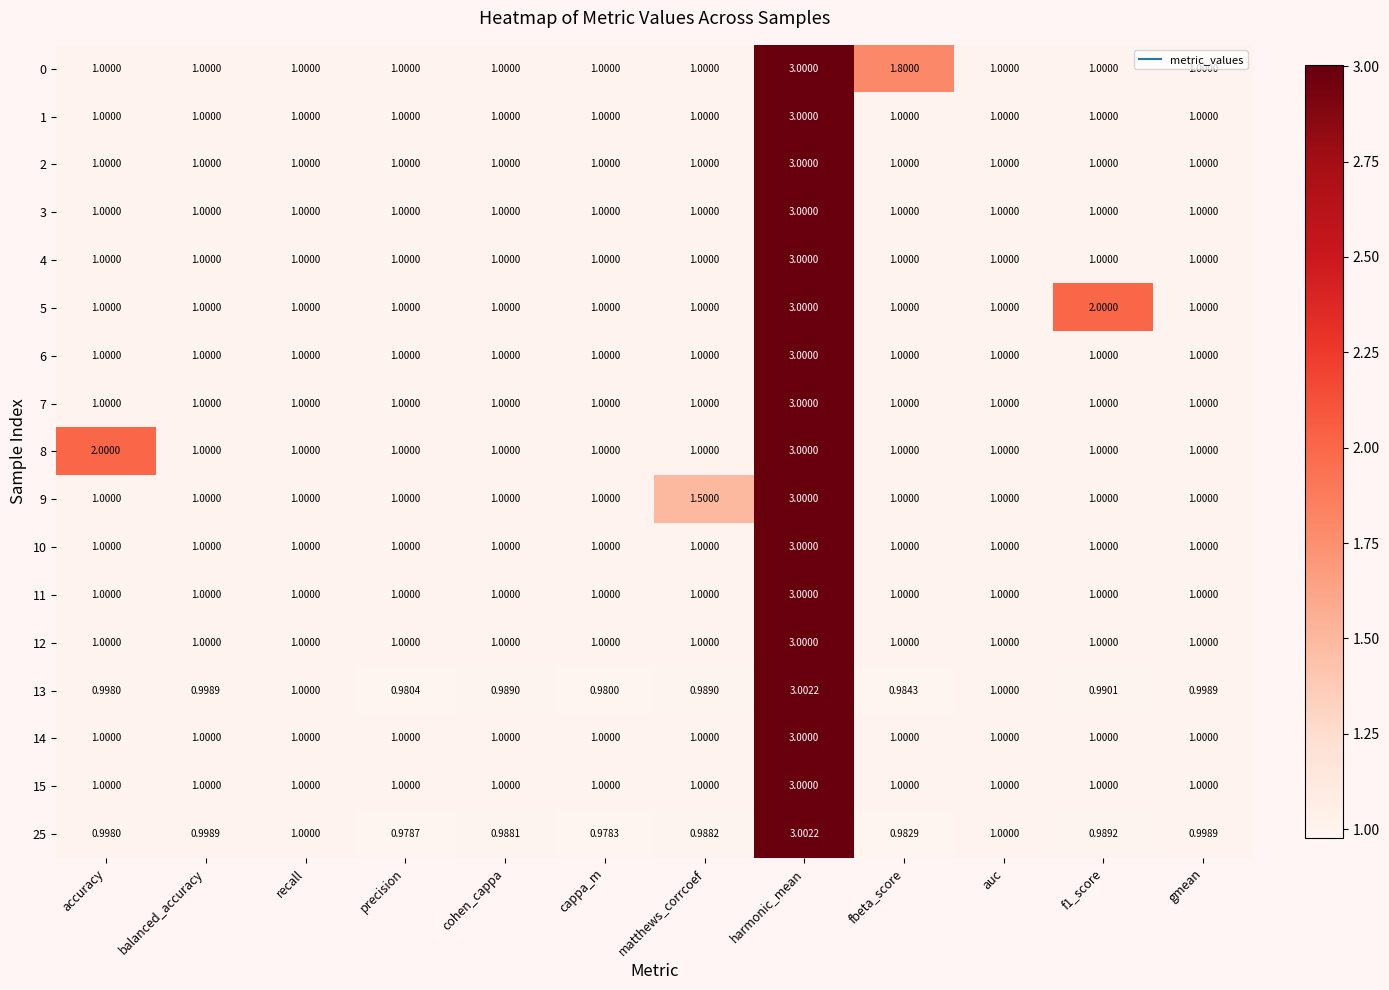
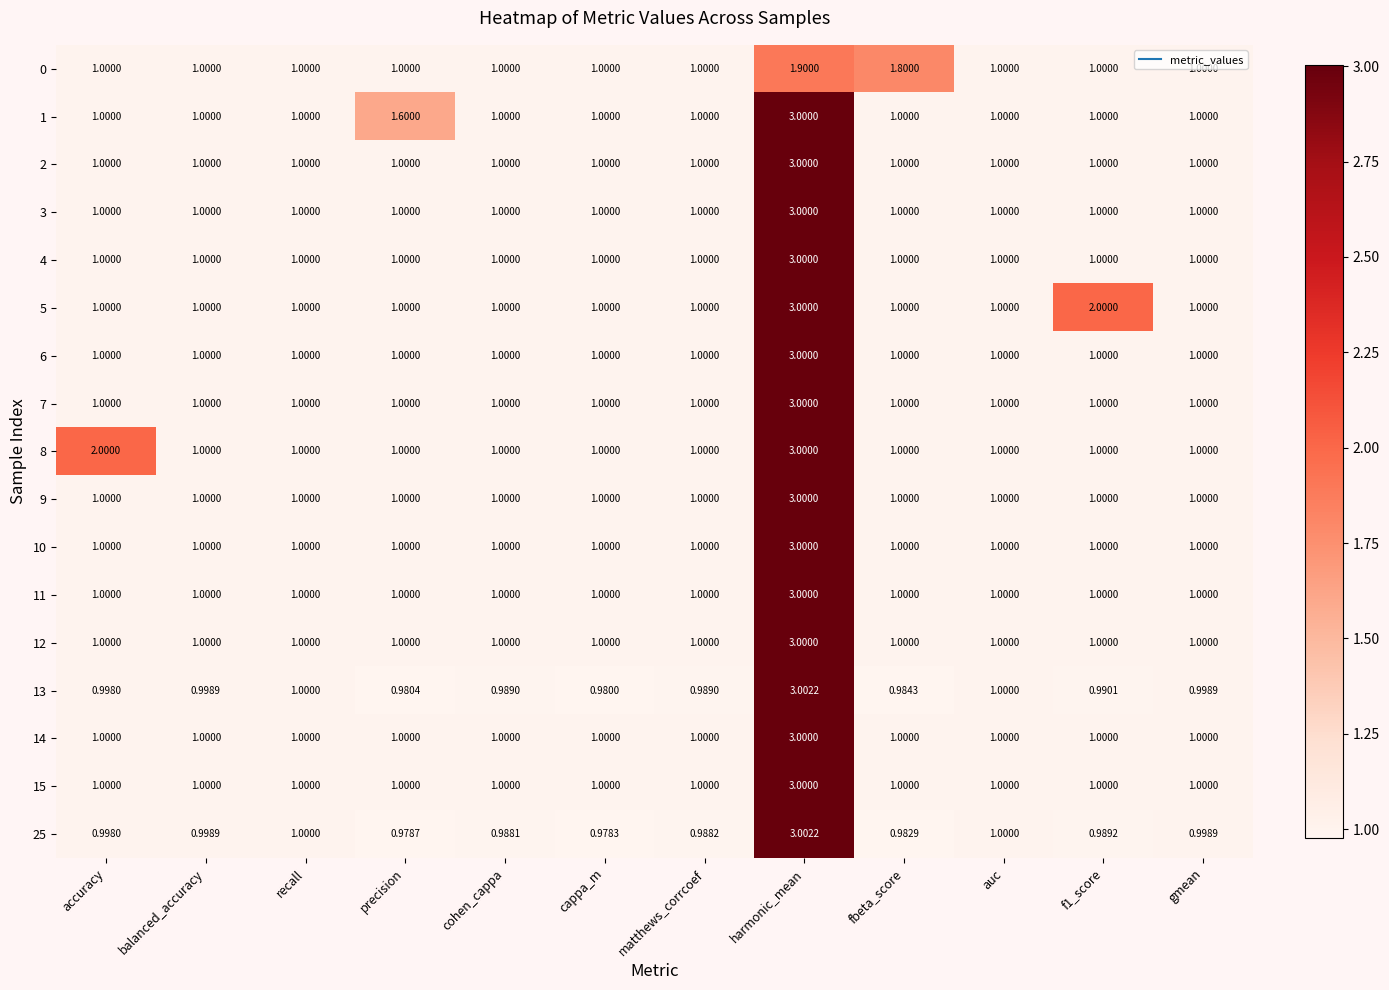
0, harmonic_mean: 3.0000 -> 1.9000
1, precision: 1.0000 -> 1.6000
9, matthews_corrcoef: 1.5000 -> 1.0000
